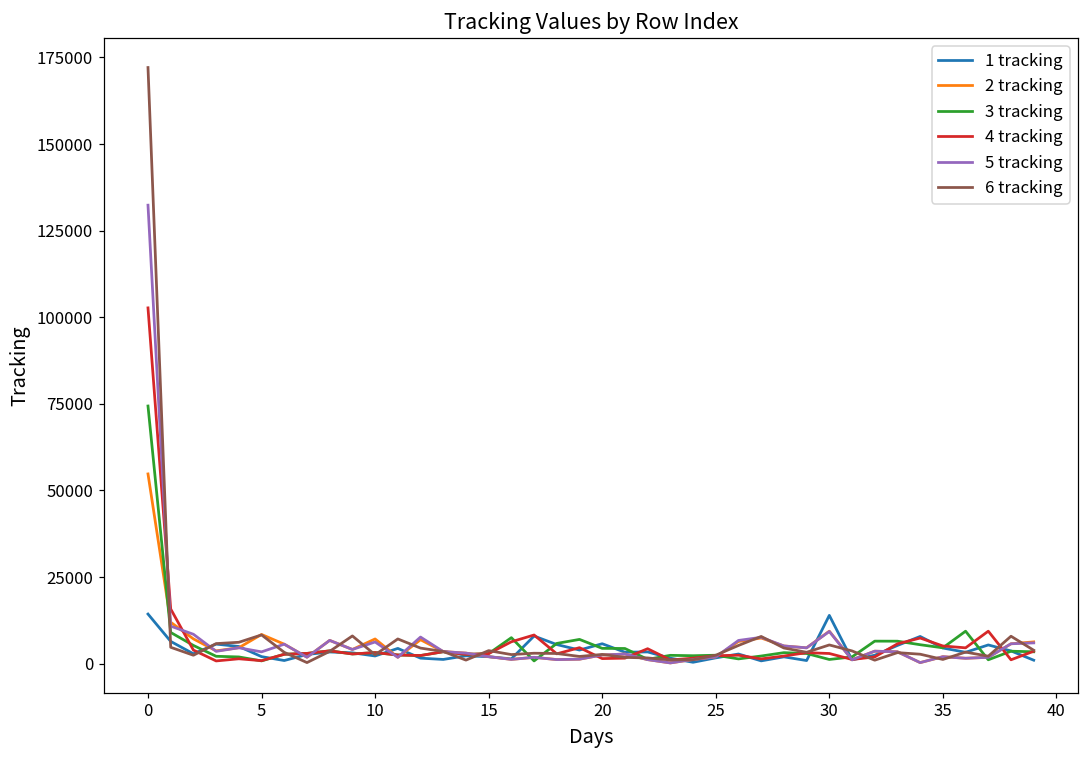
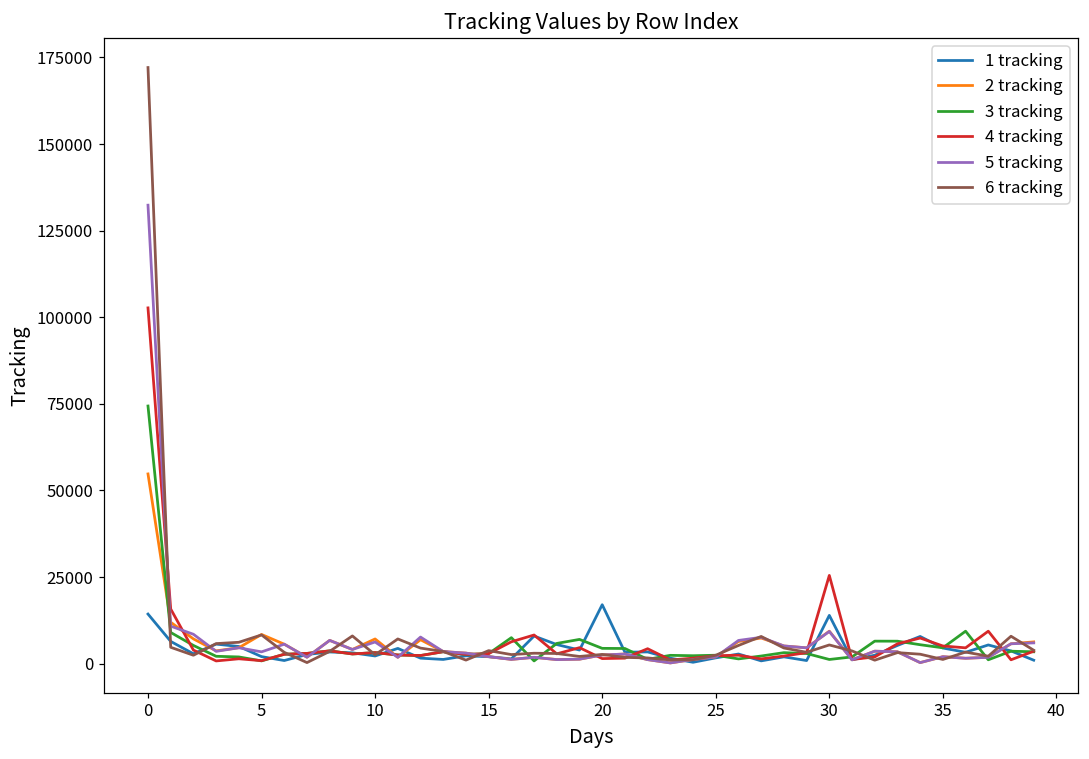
1 tracking, 20: 6000 -> 17000
4 tracking, 30: 3000 -> 25000
